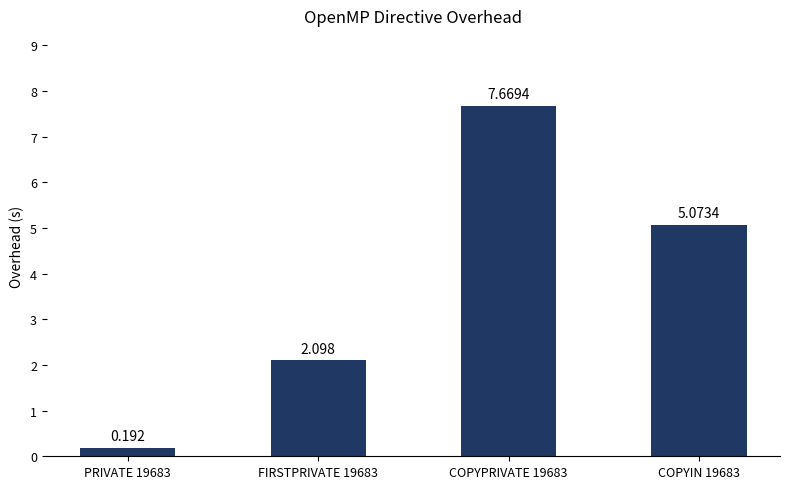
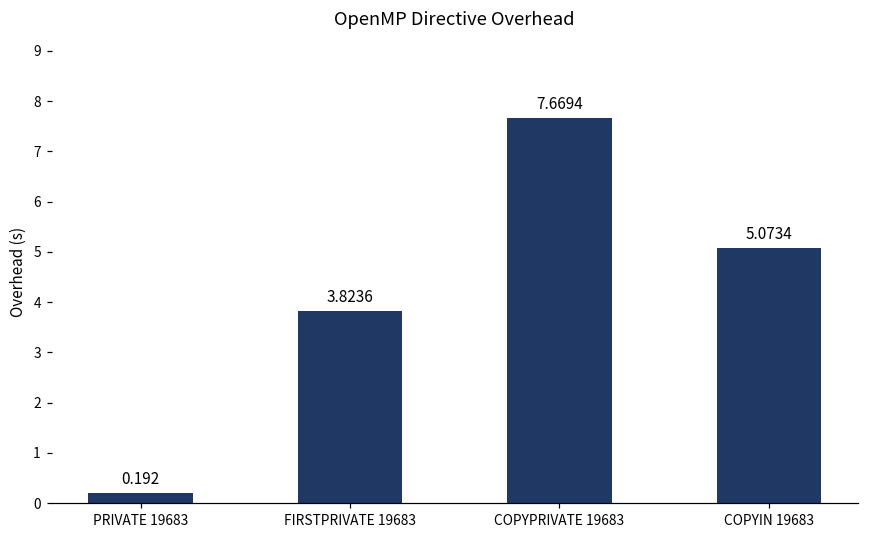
FIRSTPRIVATE 19683: 2.098 -> 3.8236
